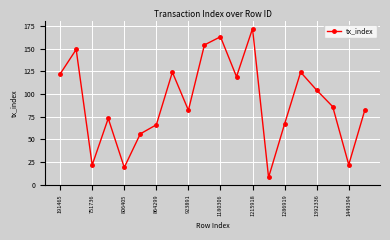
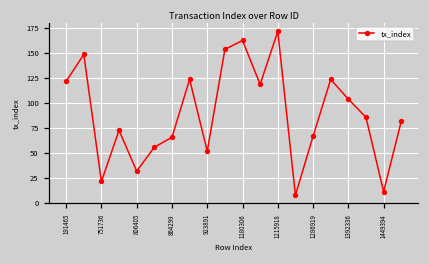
806405: 20 -> 30
923891: 80 -> 50
1449394: 20 -> 10
